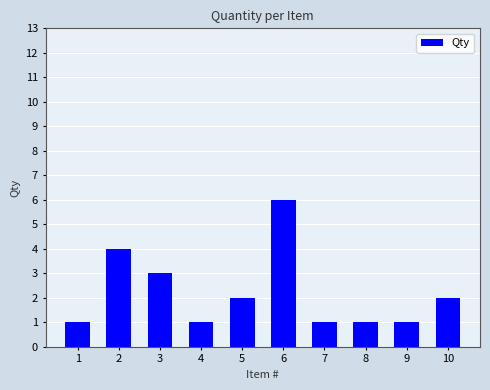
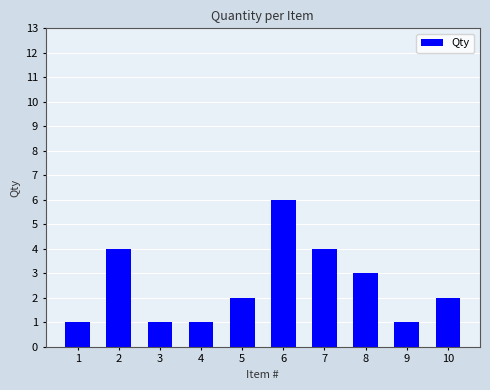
3: 3 -> 1
7: 1 -> 4
8: 1 -> 3
